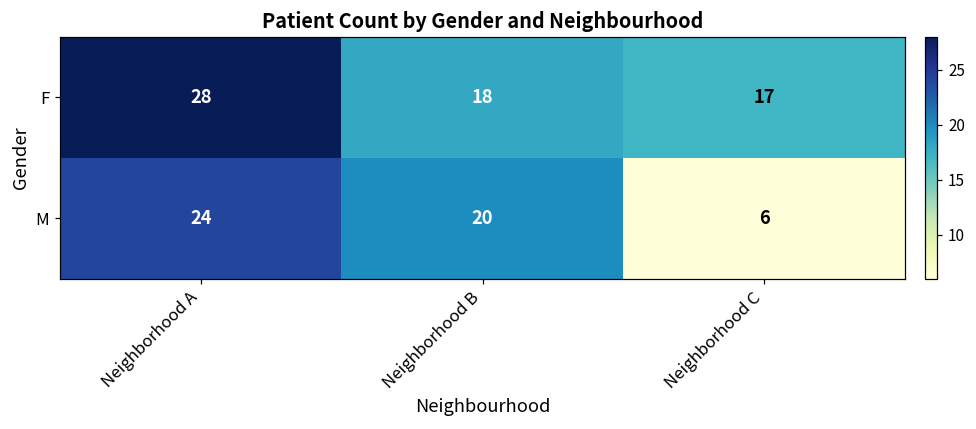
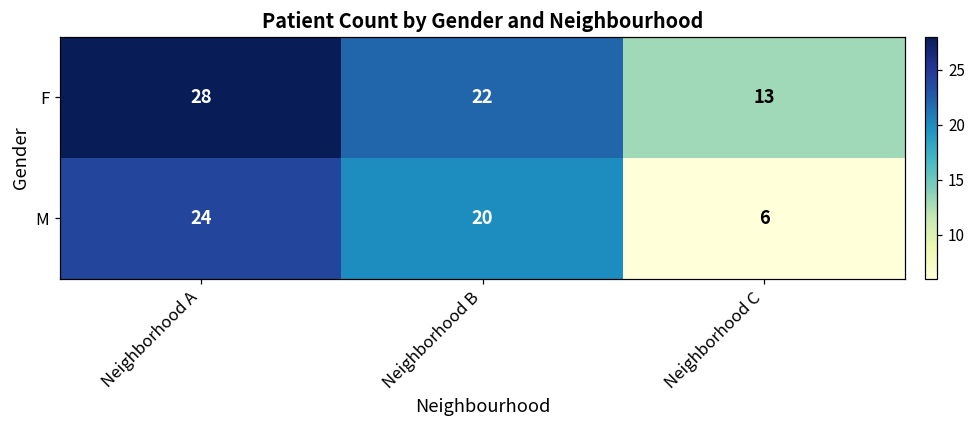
F, Neighborhood B: 18 -> 22
F, Neighborhood C: 17 -> 13
